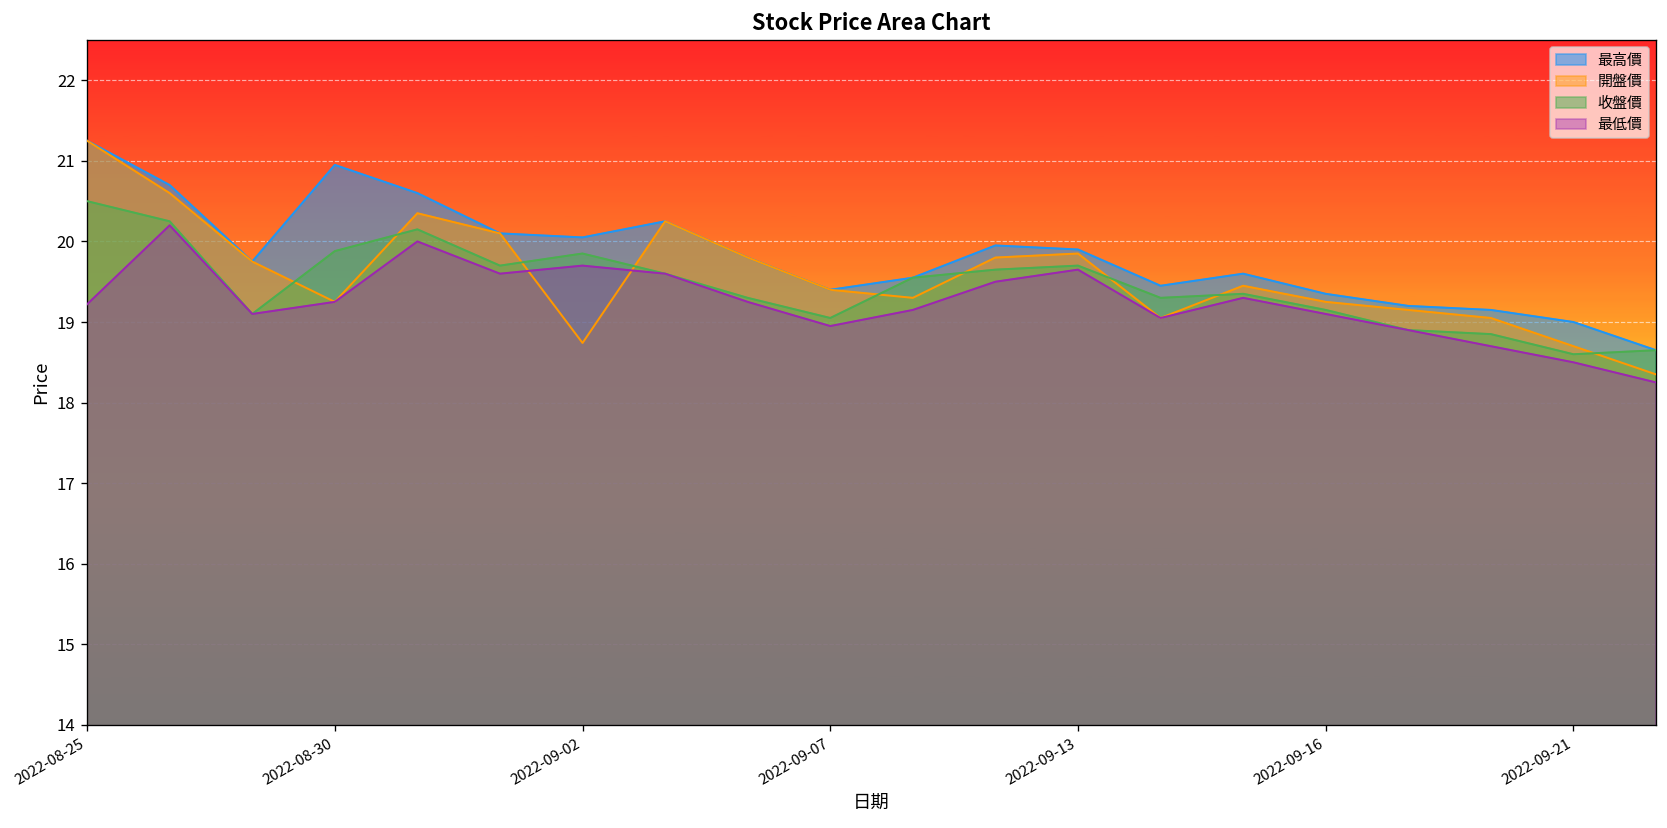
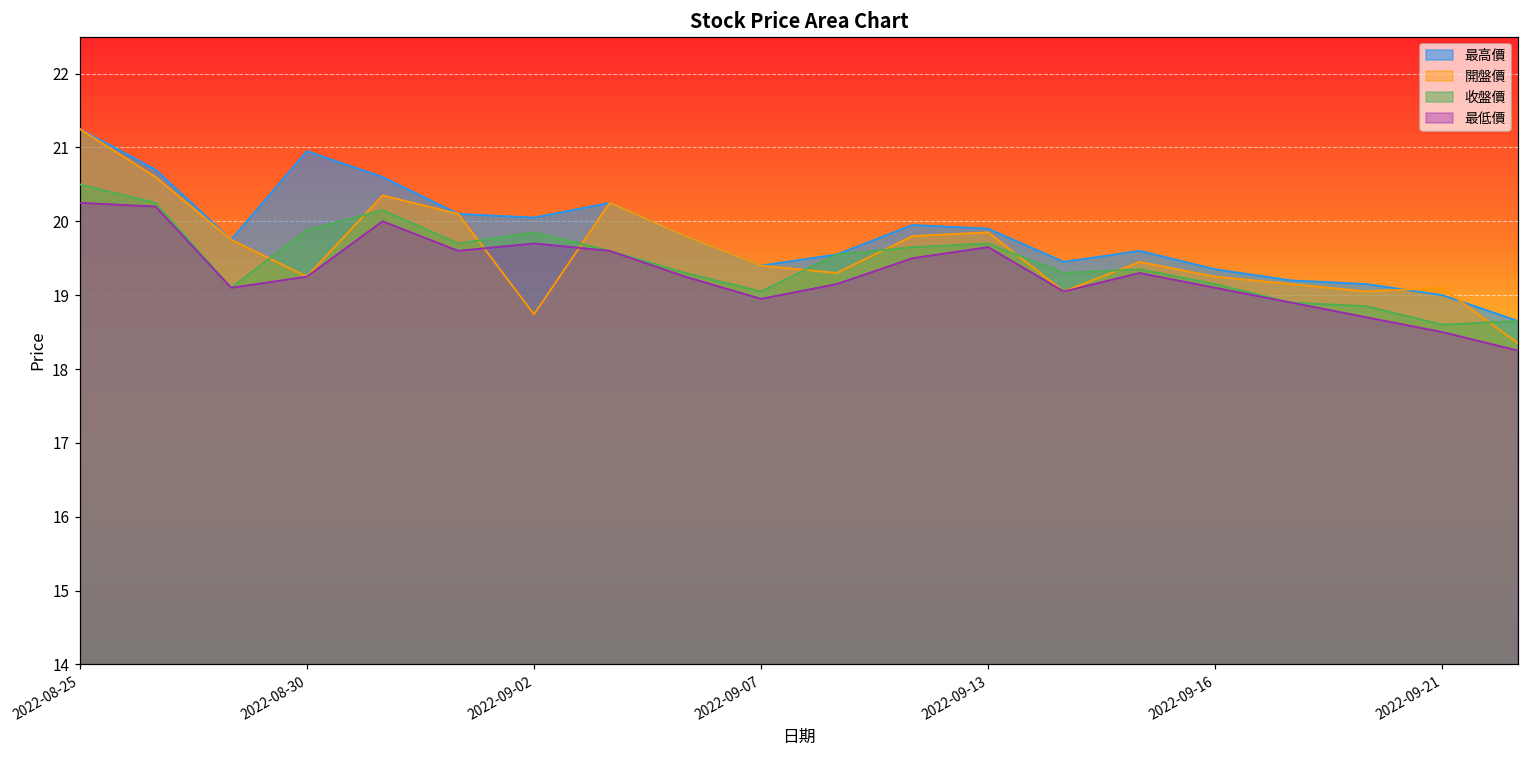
最低價, 2022-08-25: 19.2 -> 20.3
開盤價, 2022-09-21: 18.7 -> 19.1
